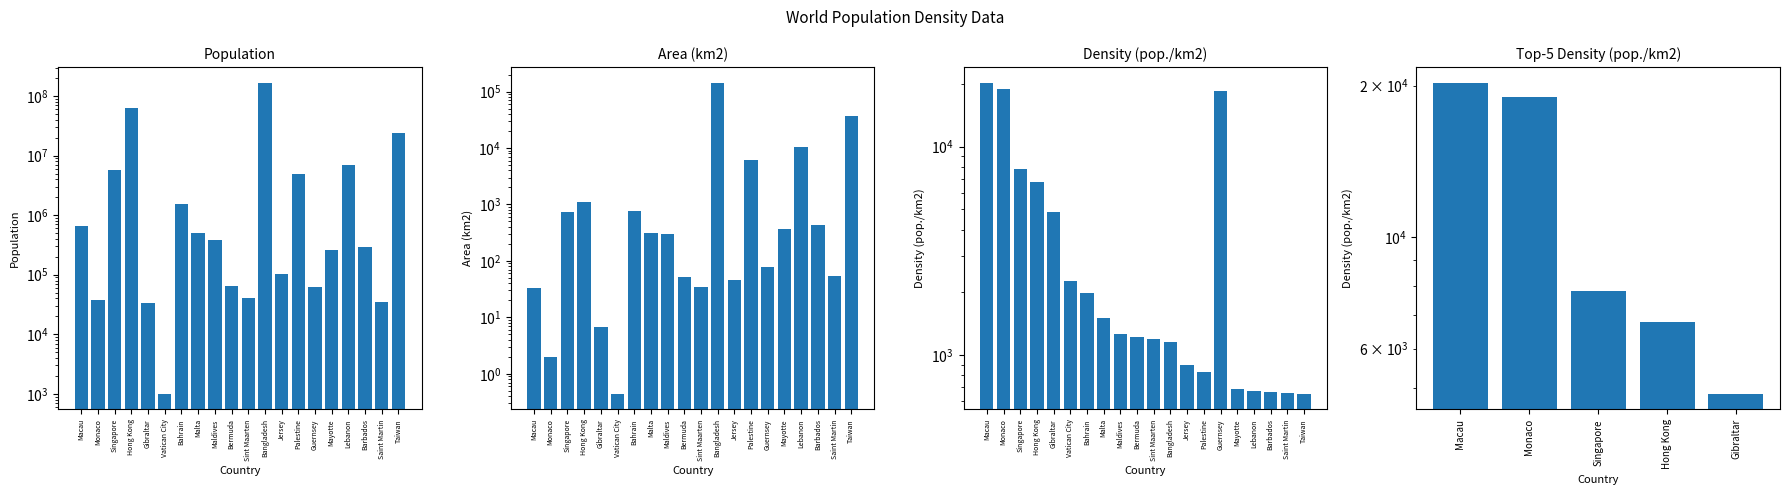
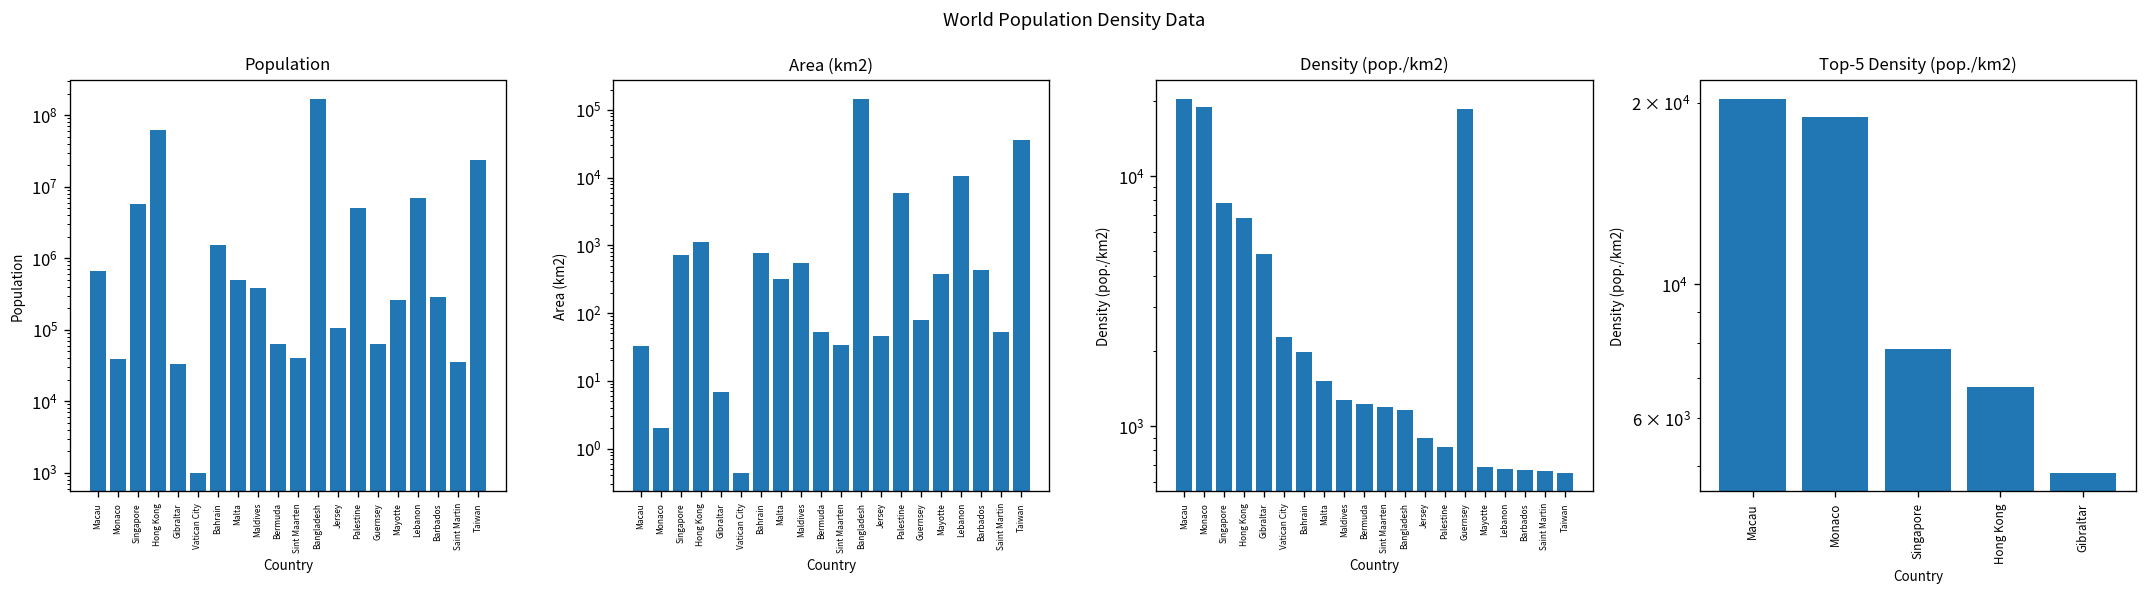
Area (km2), Maldives: 300 -> 500
